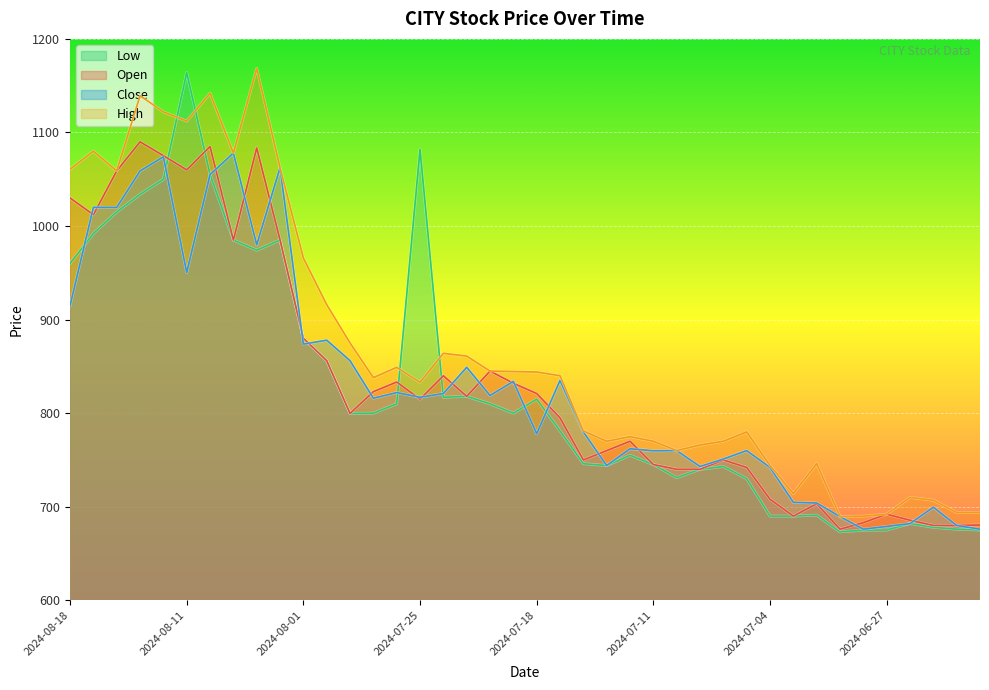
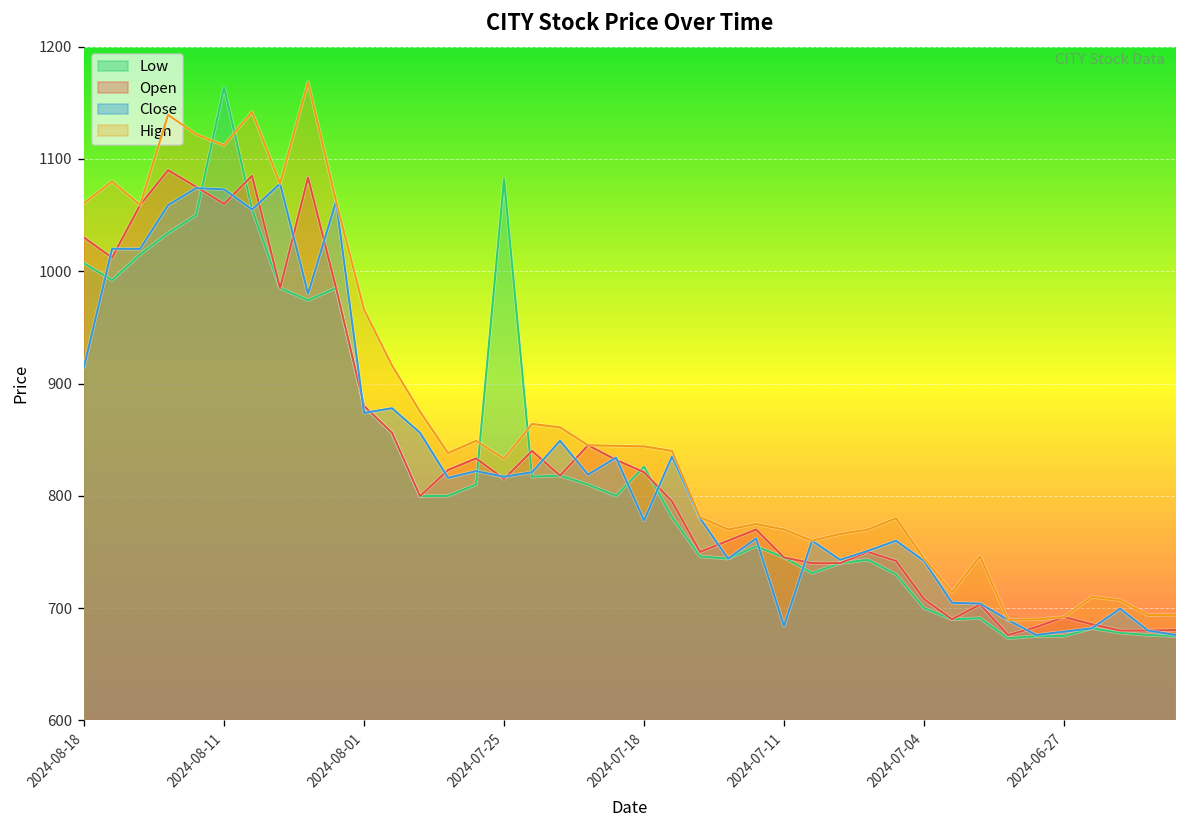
Low, 2024-08-18: 960 -> 1010
Close, 2024-08-11: 950 -> 1070
Low, 2024-07-18: 820 -> 830
Close, 2024-07-11: 760 -> 680
Low, 2024-07-04: 690 -> 700
